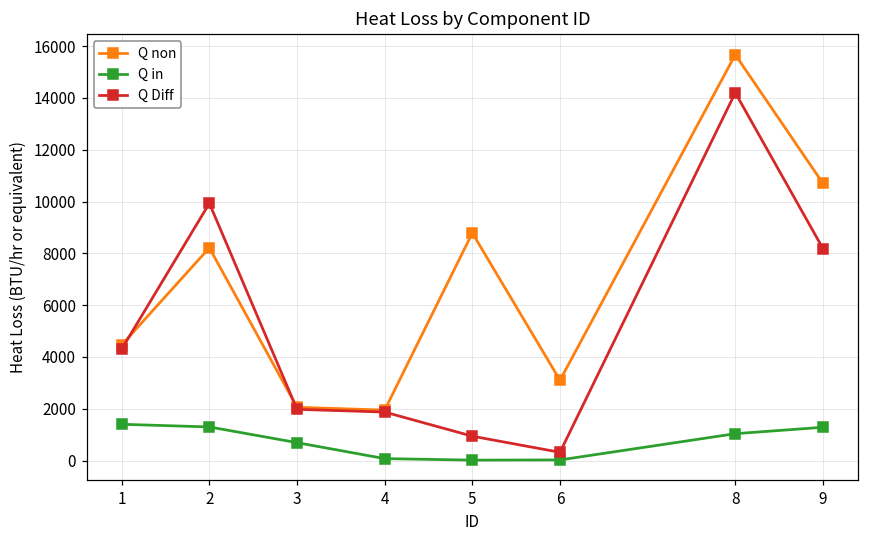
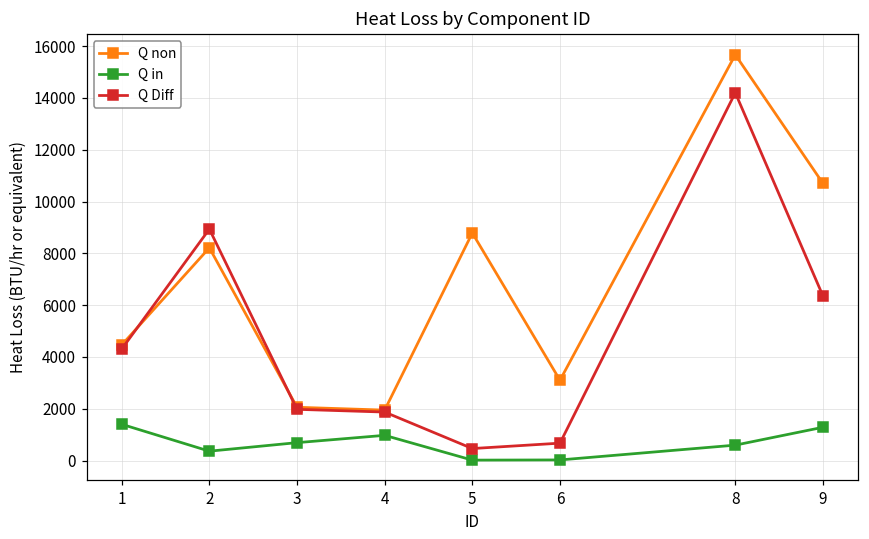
Q in, 2: 1300 -> 400
Q Diff, 2: 9900 -> 8900
Q in, 4: 100 -> 1000
Q Diff, 5: 900 -> 500
Q Diff, 6: 300 -> 700
Q in, 8: 1000 -> 600
Q Diff, 9: 8200 -> 6400
